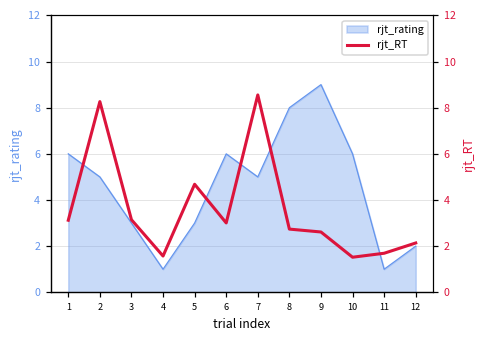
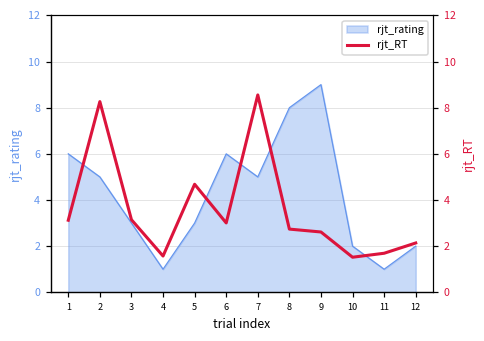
rjt_rating, 10: 6 -> 2
